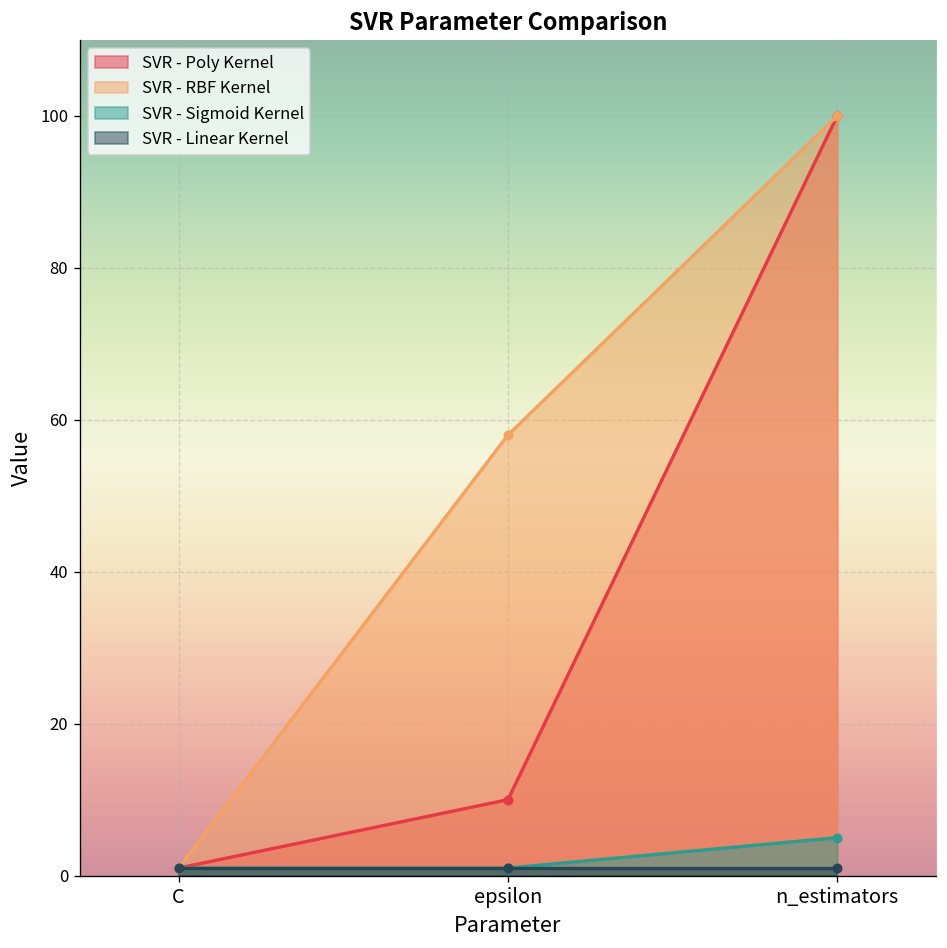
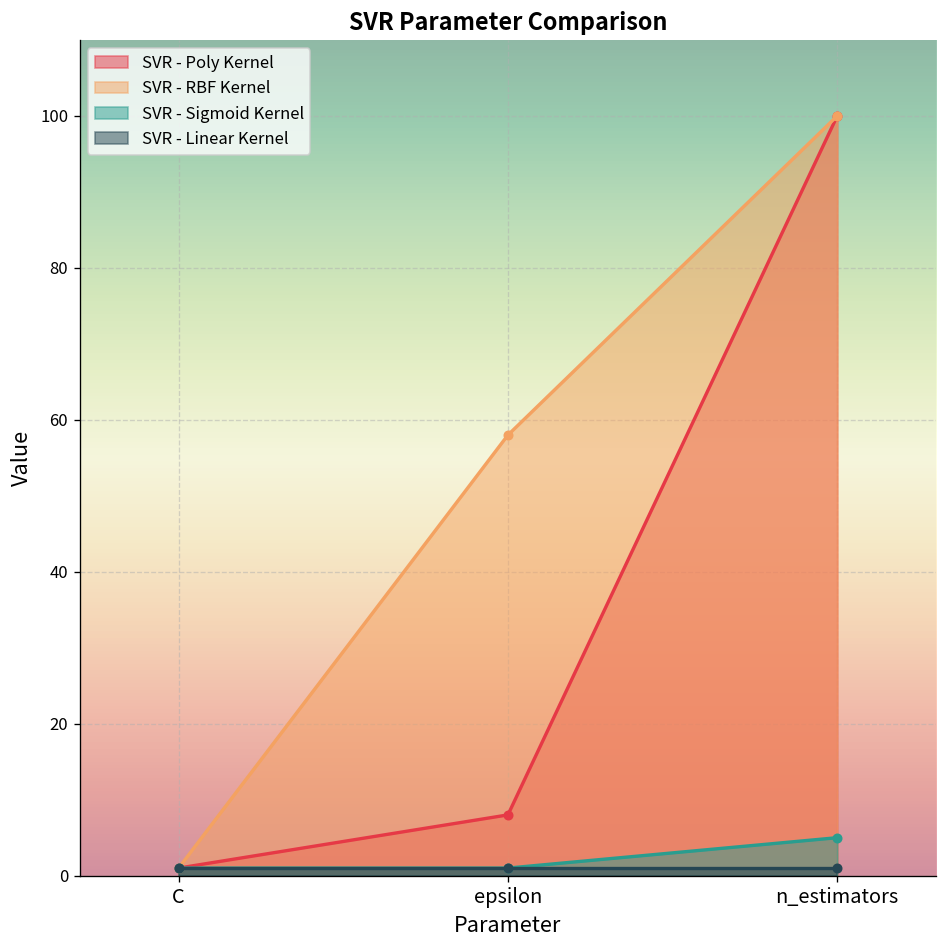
SVR - Poly Kernel, epsilon: 10 -> 8
